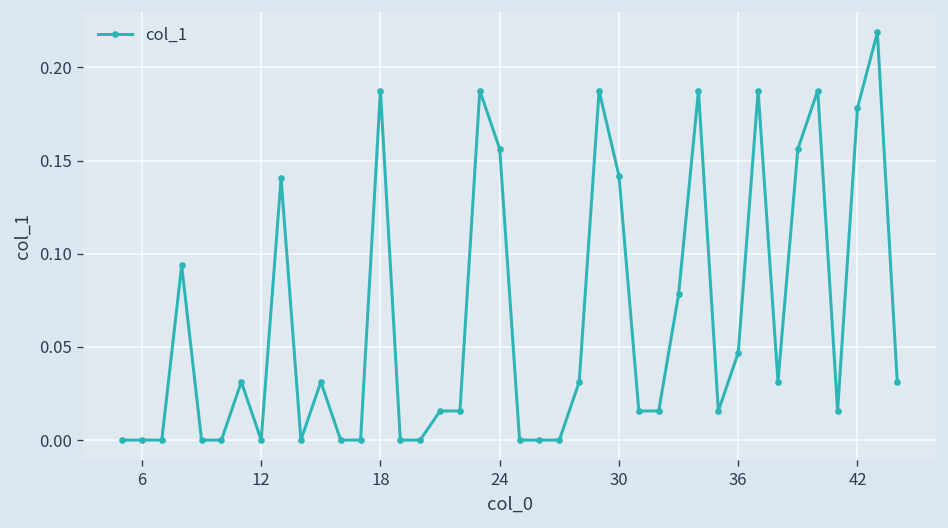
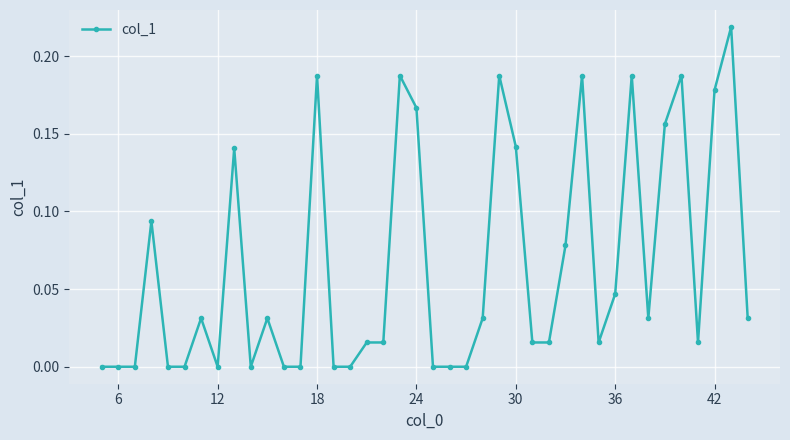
24: 0.156 -> 0.167
